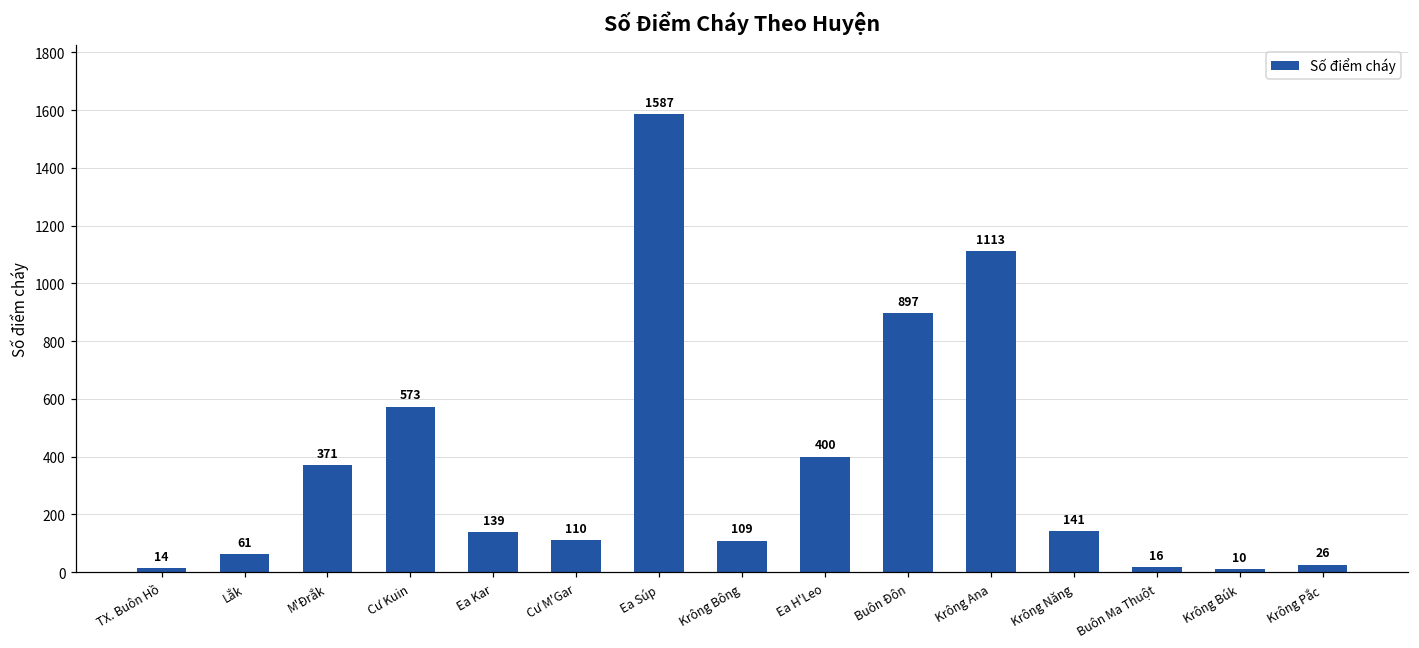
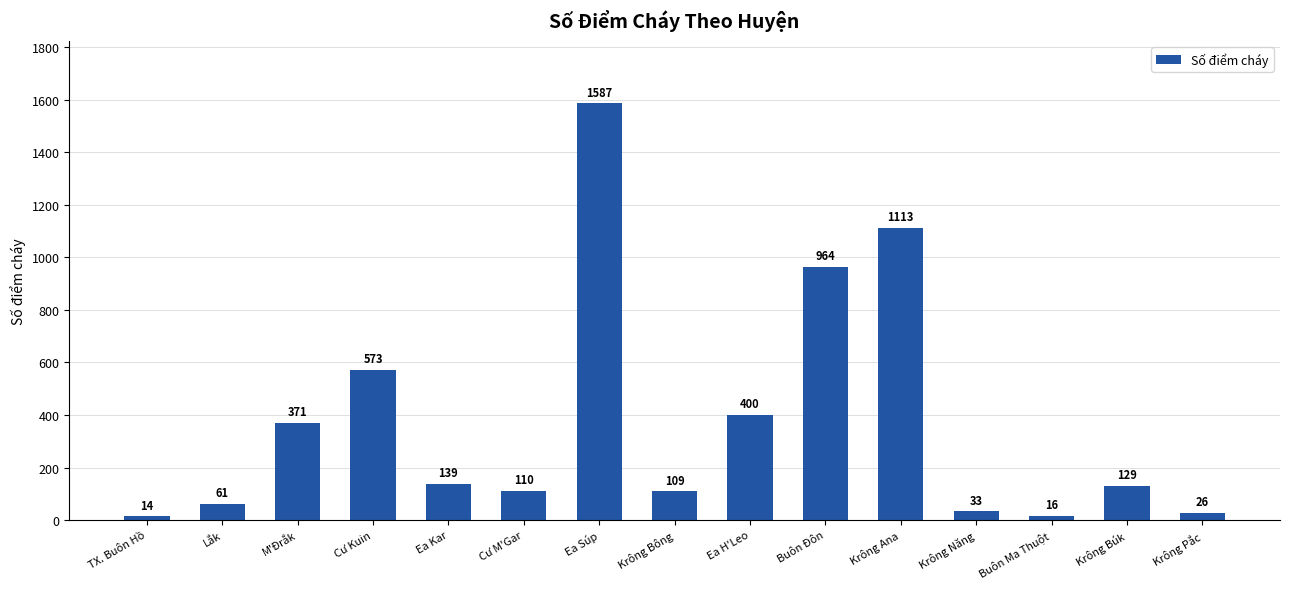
Buôn Đôn: 897 -> 964
Krông Năng: 141 -> 33
Krông Búk: 10 -> 129
